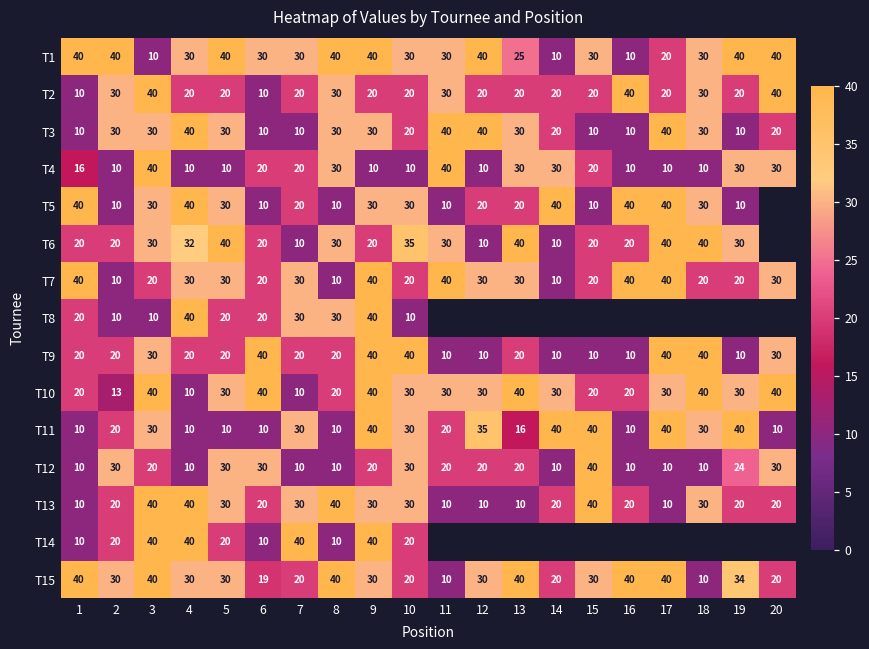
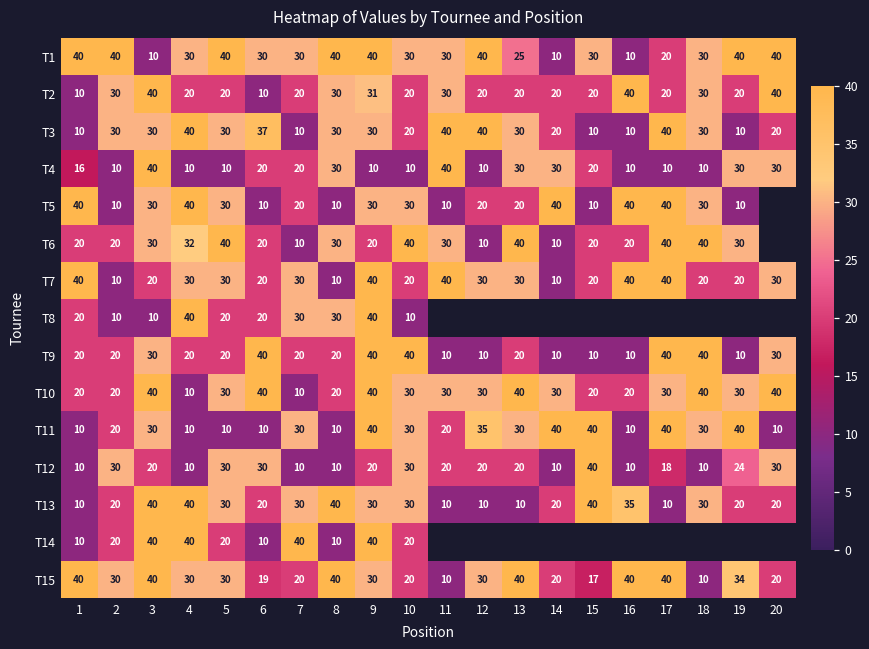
T2, 9: 20 -> 31
T3, 6: 10 -> 37
T6, 10: 35 -> 40
T10, 2: 13 -> 20
T11, 13: 16 -> 30
T12, 17: 10 -> 18
T13, 16: 20 -> 35
T15, 15: 30 -> 17
